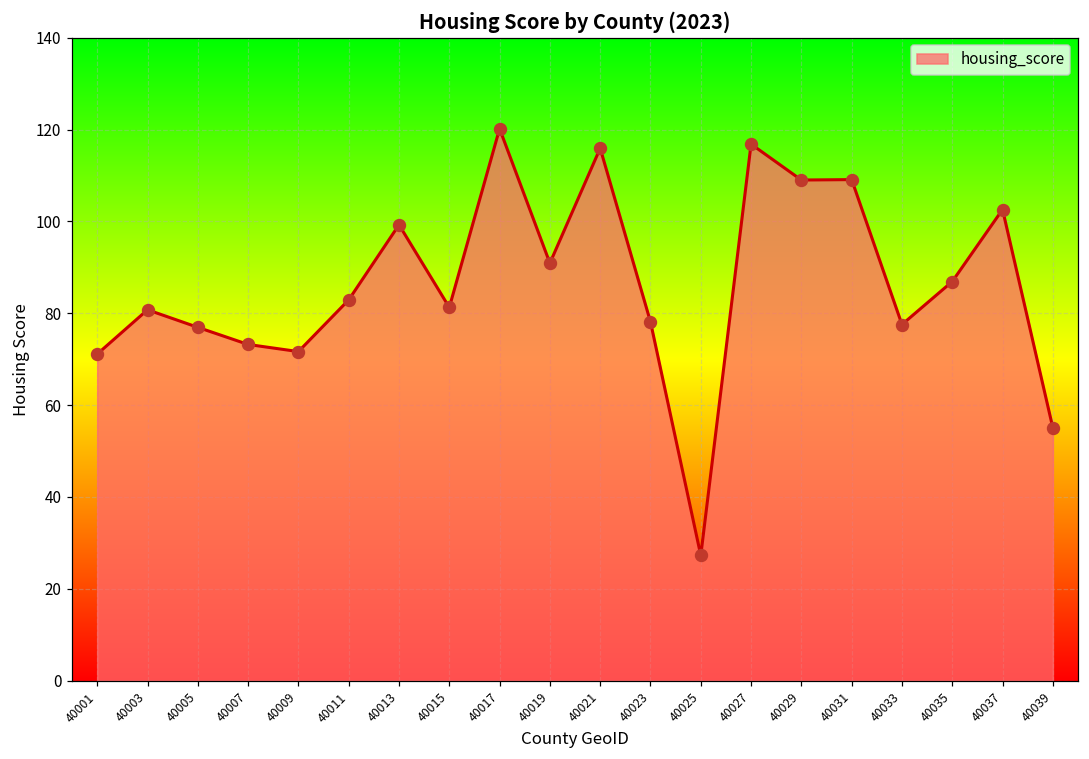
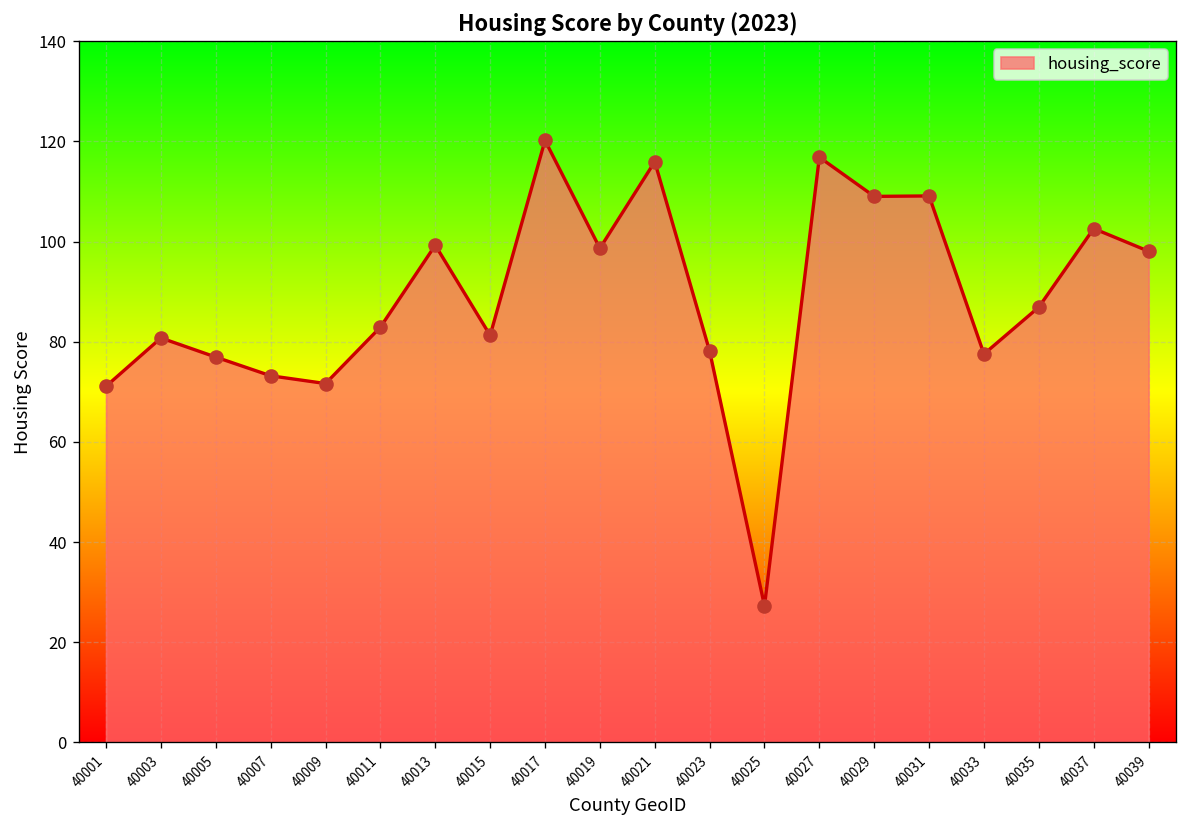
40019: 91 -> 99
40039: 55 -> 98
